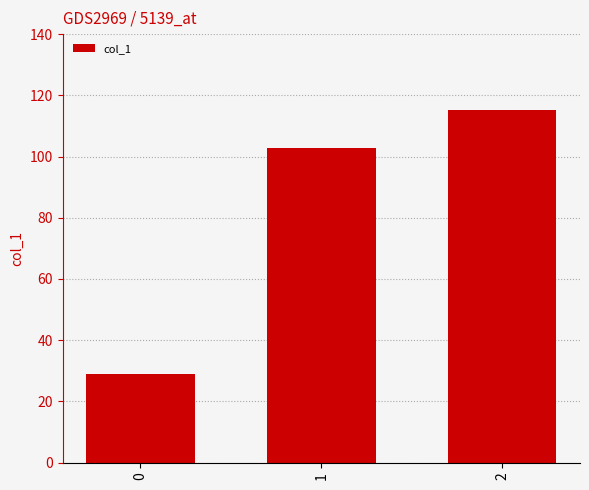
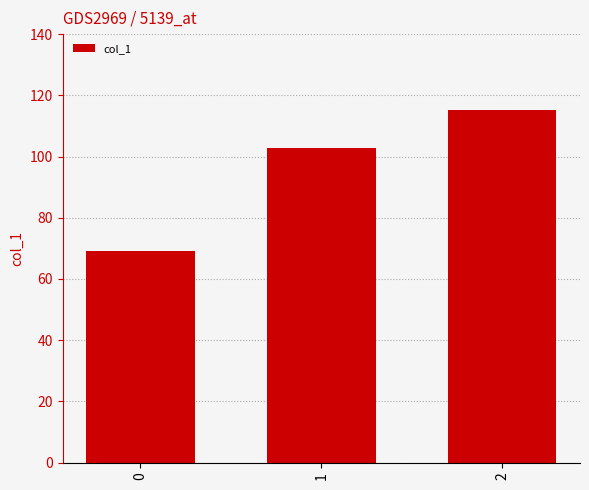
0: 29 -> 69
